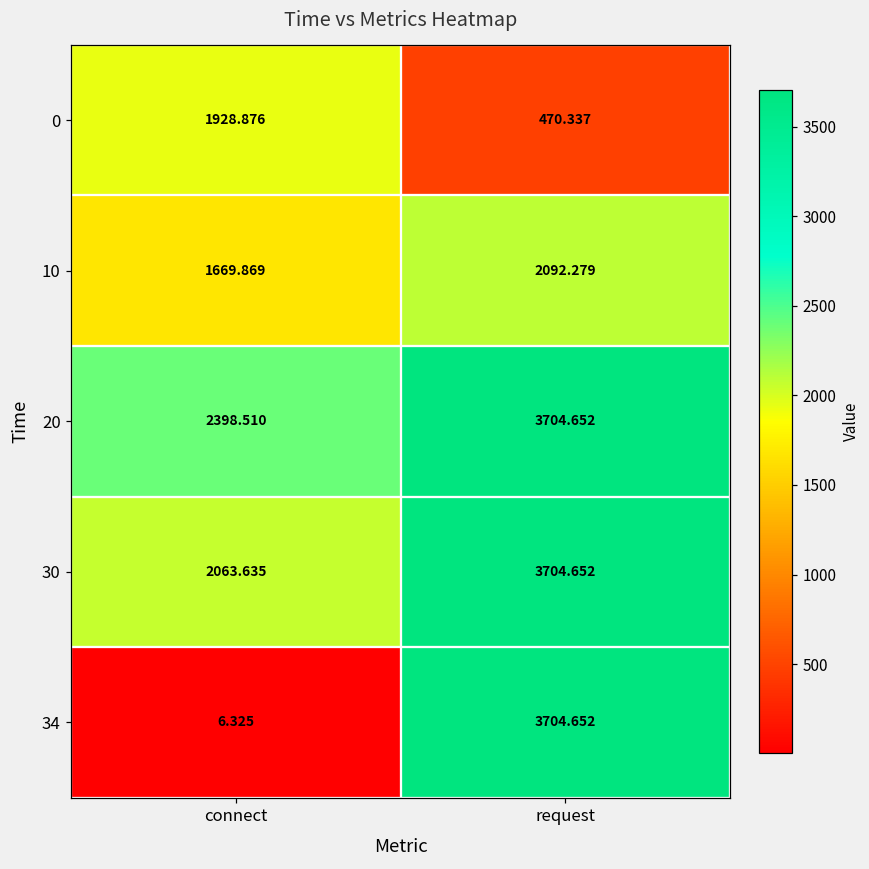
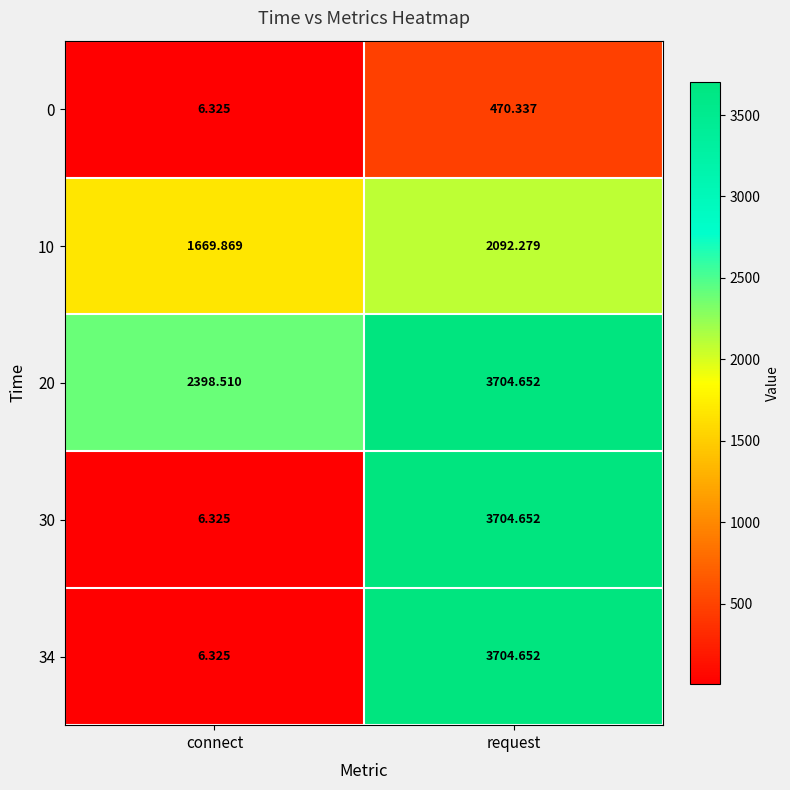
0, connect: 1928.876 -> 6.325
30, connect: 2063.635 -> 6.325
